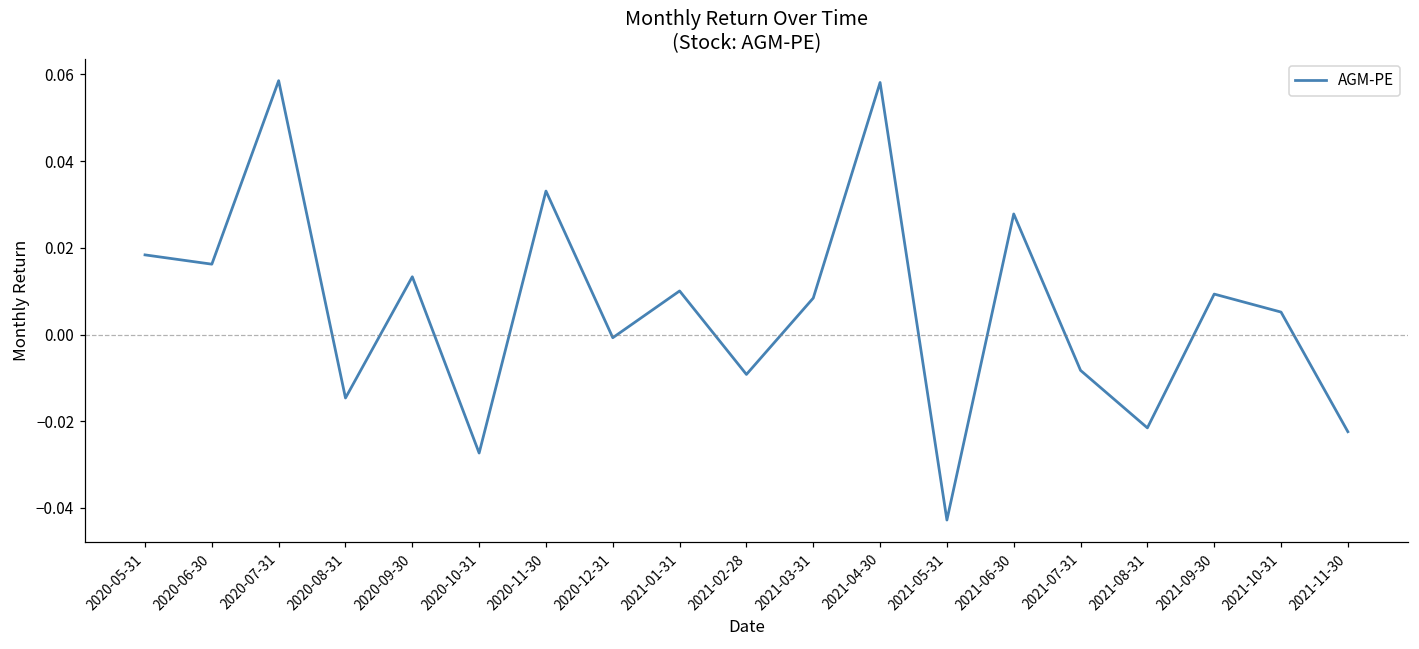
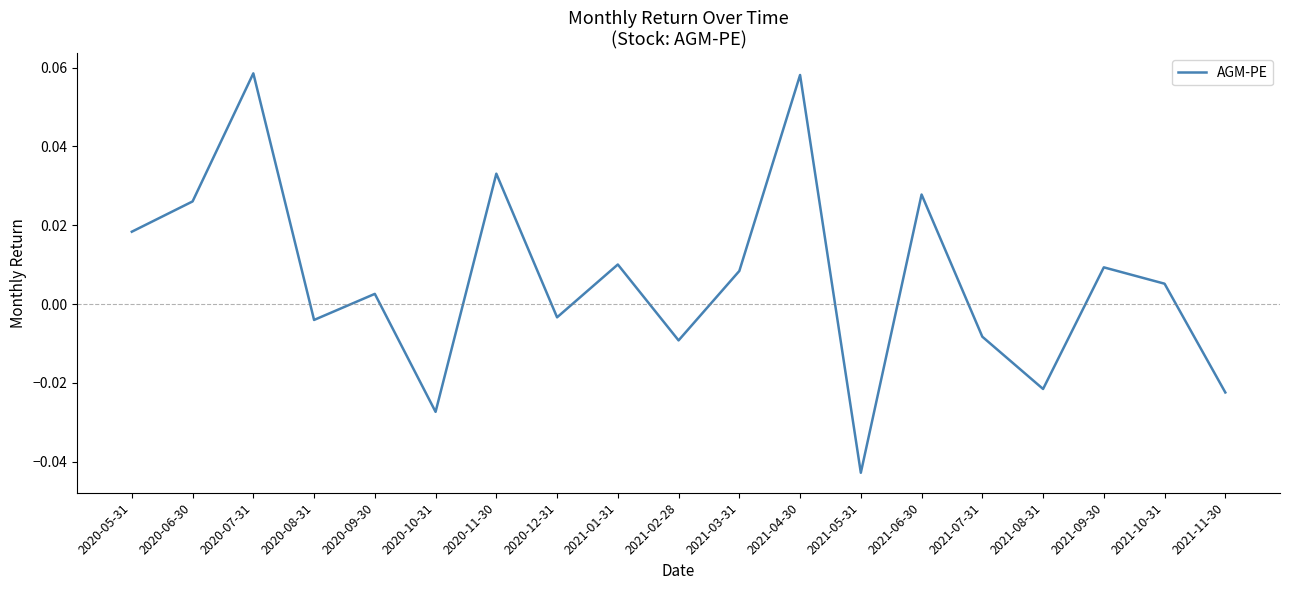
2020-06-30: 0.016 -> 0.026
2020-08-31: -0.015 -> -0.004
2020-09-30: 0.013 -> 0.003
2020-12-31: -0.001 -> -0.003
